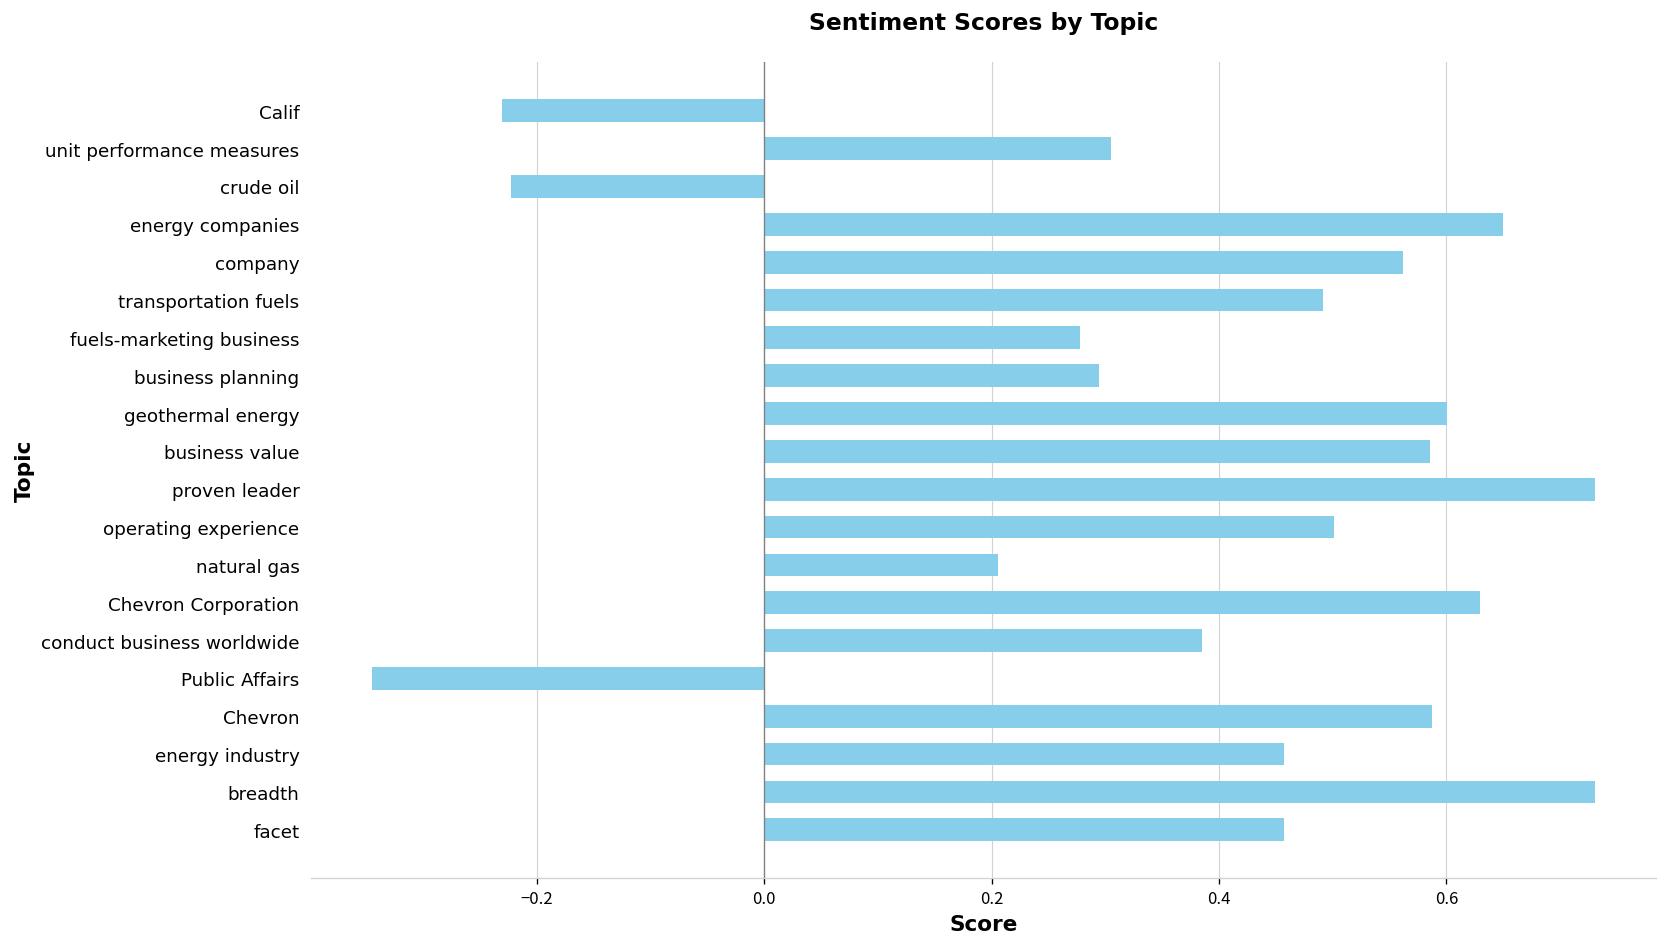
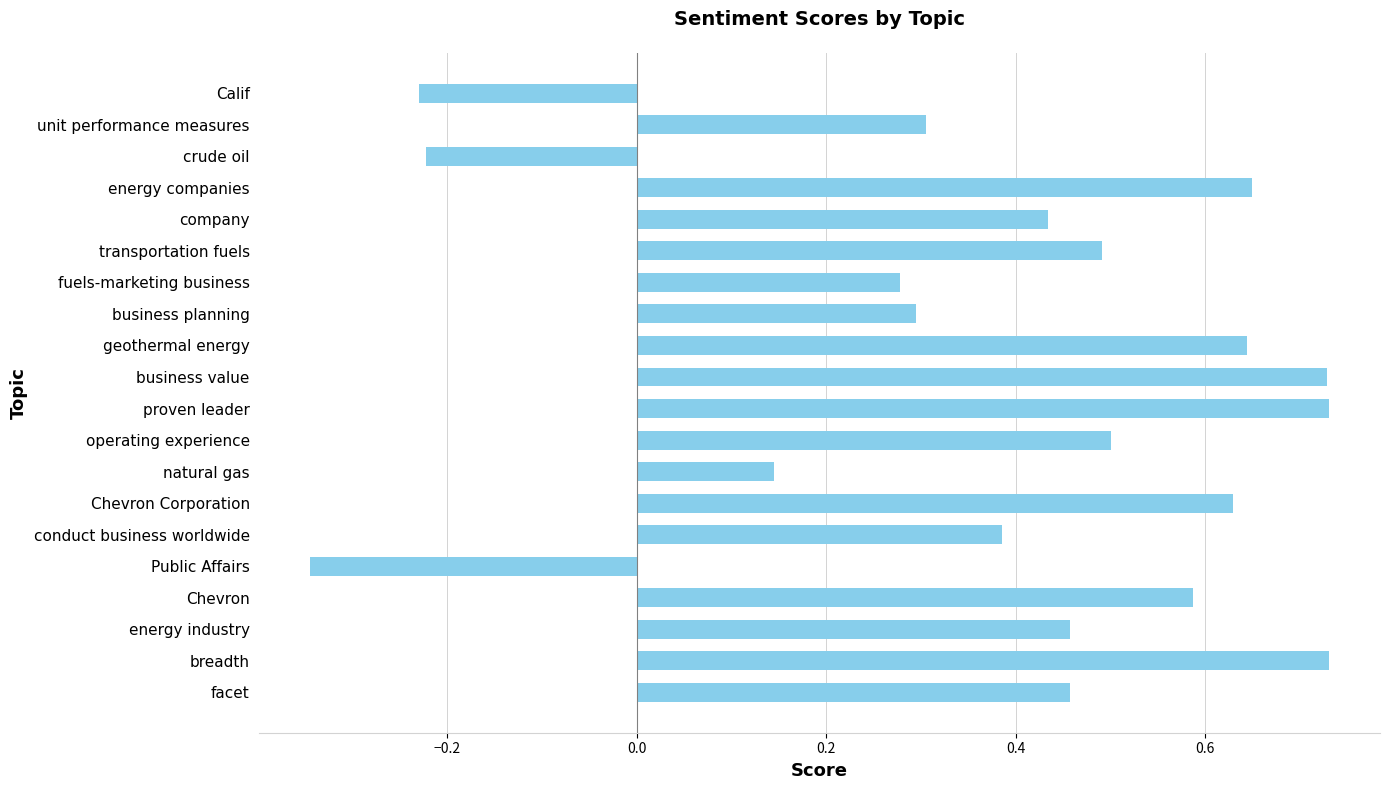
company: 0.56 -> 0.43
geothermal energy: 0.60 -> 0.64
business value: 0.59 -> 0.73
natural gas: 0.21 -> 0.15
